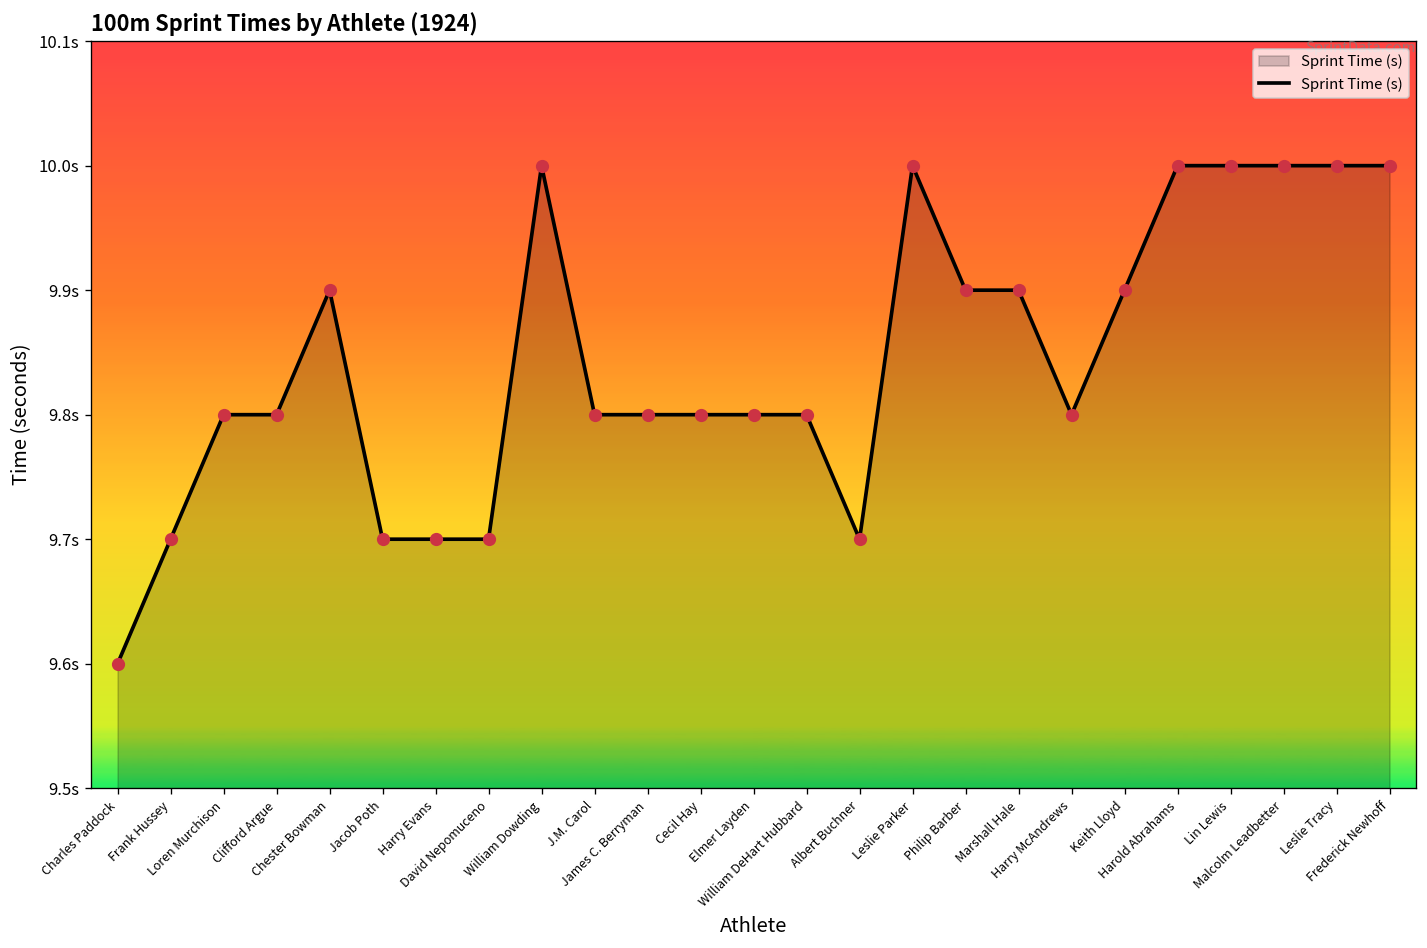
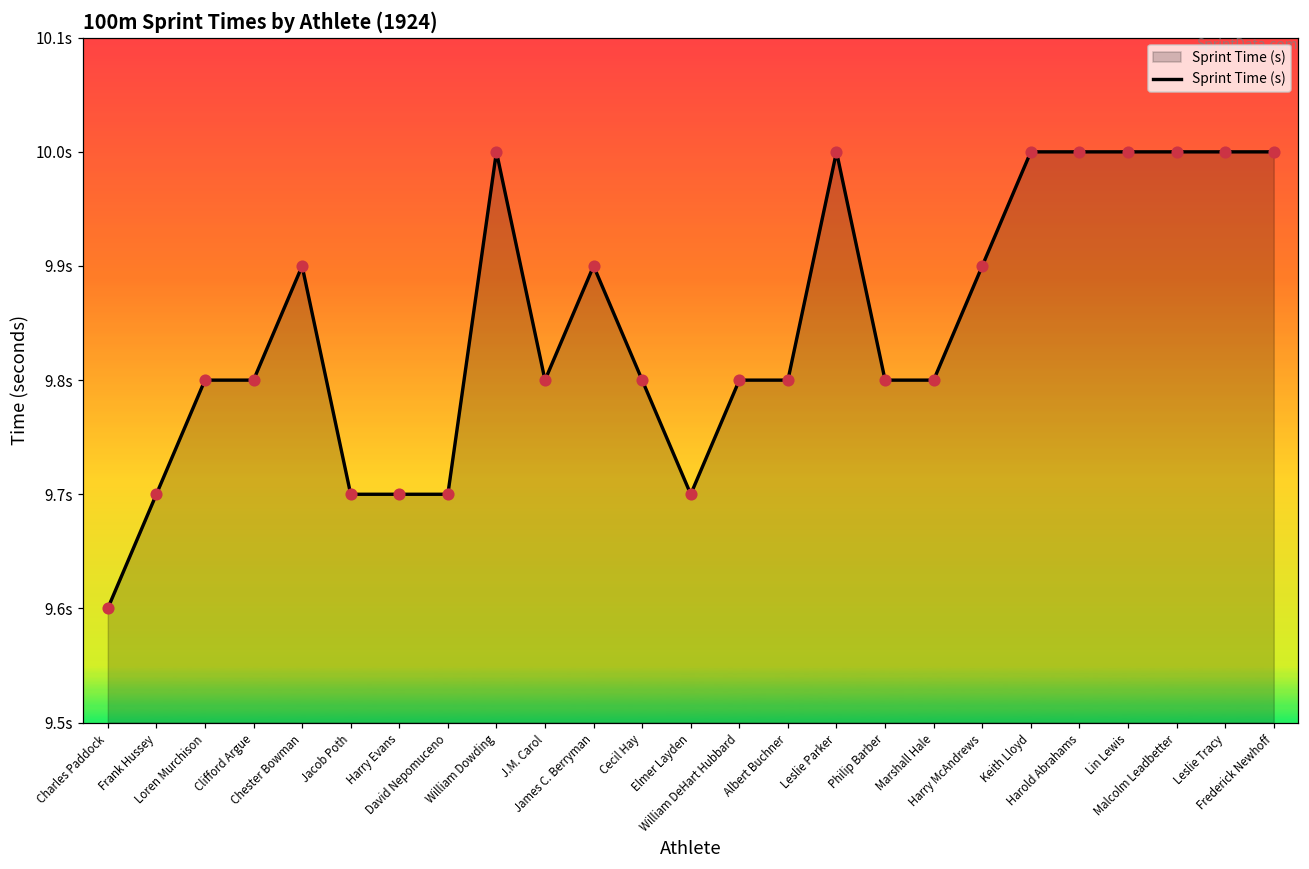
James C. Berryman: 9.8s -> 9.9s
Elmer Layden: 9.8s -> 9.7s
Albert Buchner: 9.7s -> 9.8s
Philip Barber: 9.9s -> 9.8s
Marshall Hale: 9.9s -> 9.8s
Harry McAndrews: 9.8s -> 9.9s
Keith Lloyd: 9.9s -> 10.0s
